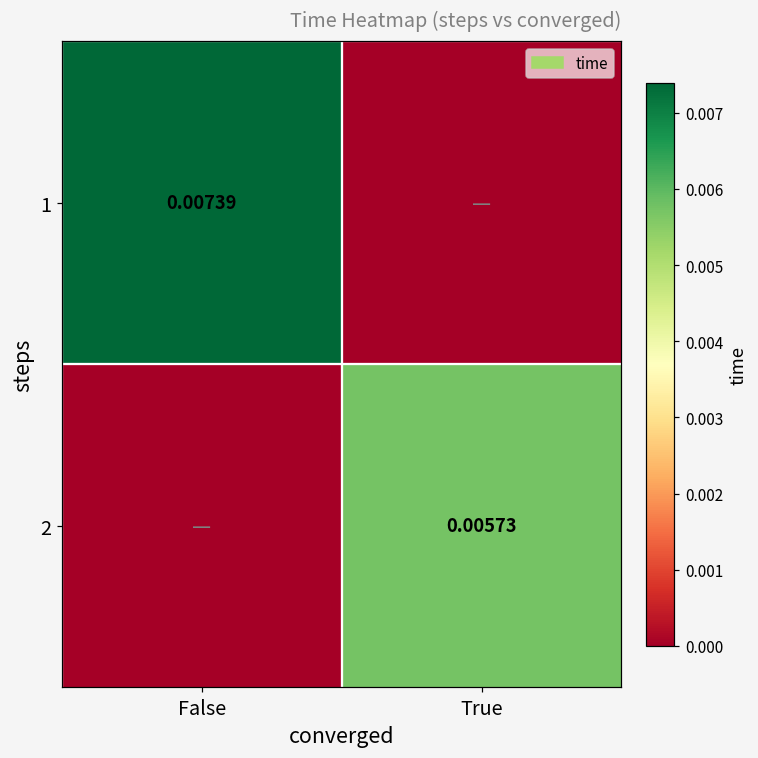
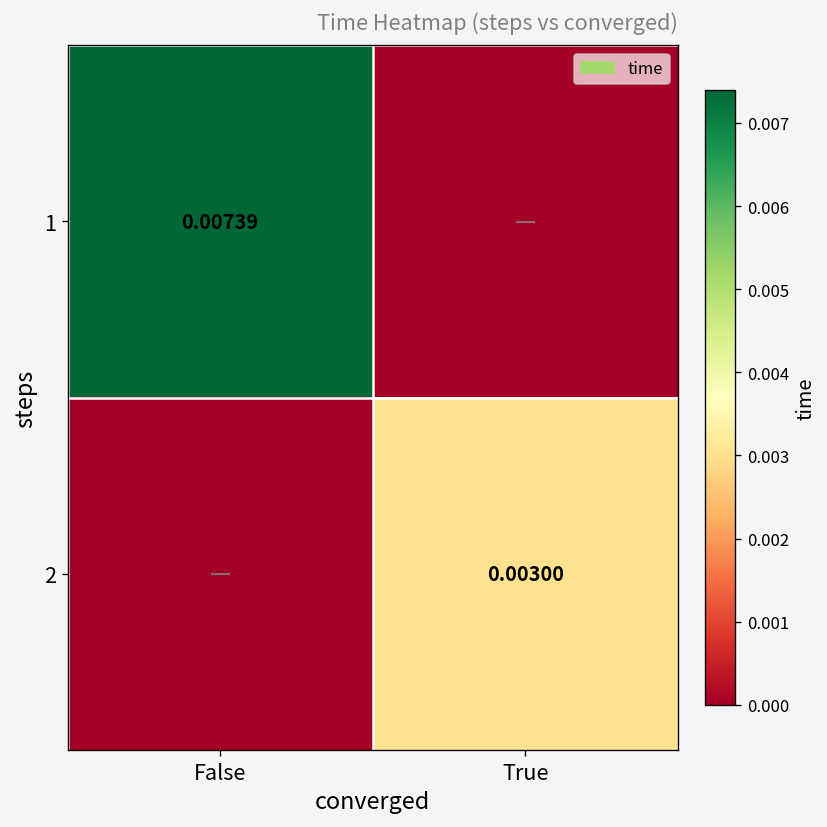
2, True: 0.00573 -> 0.00300
